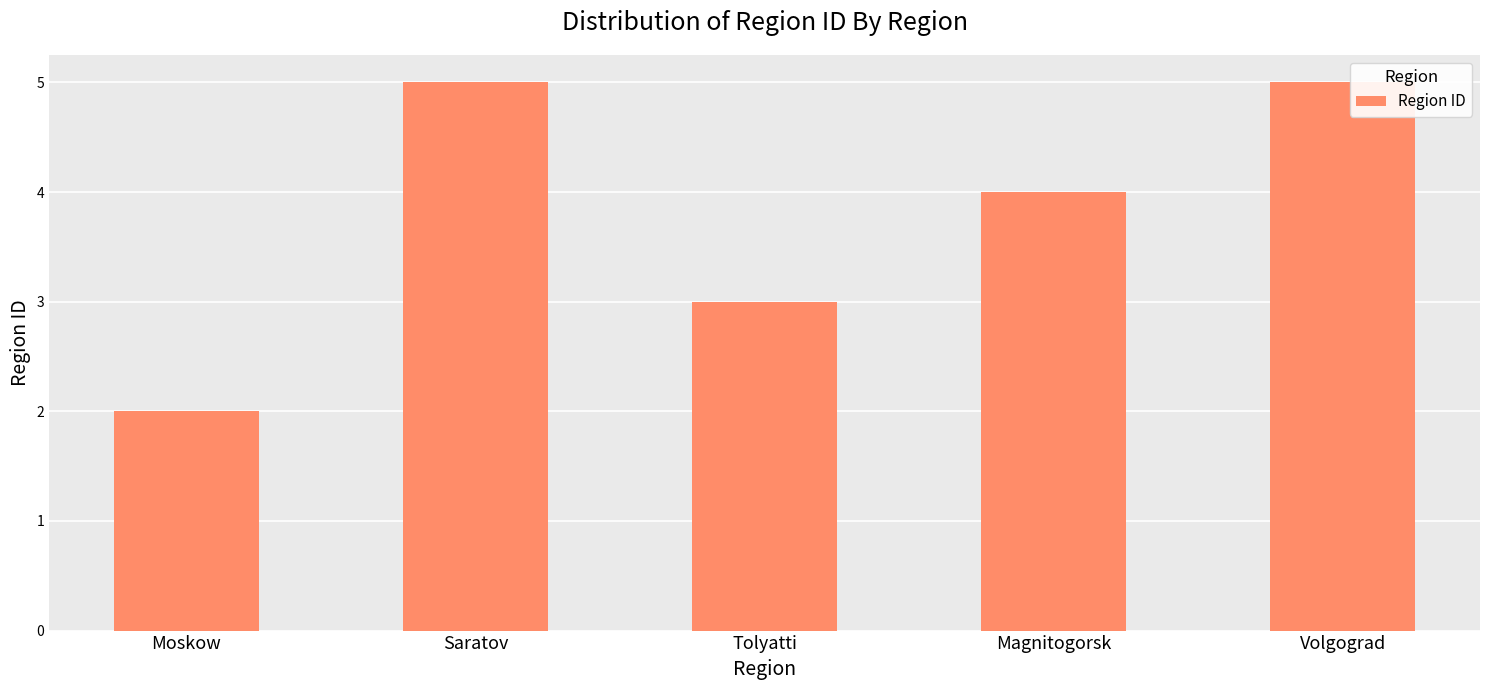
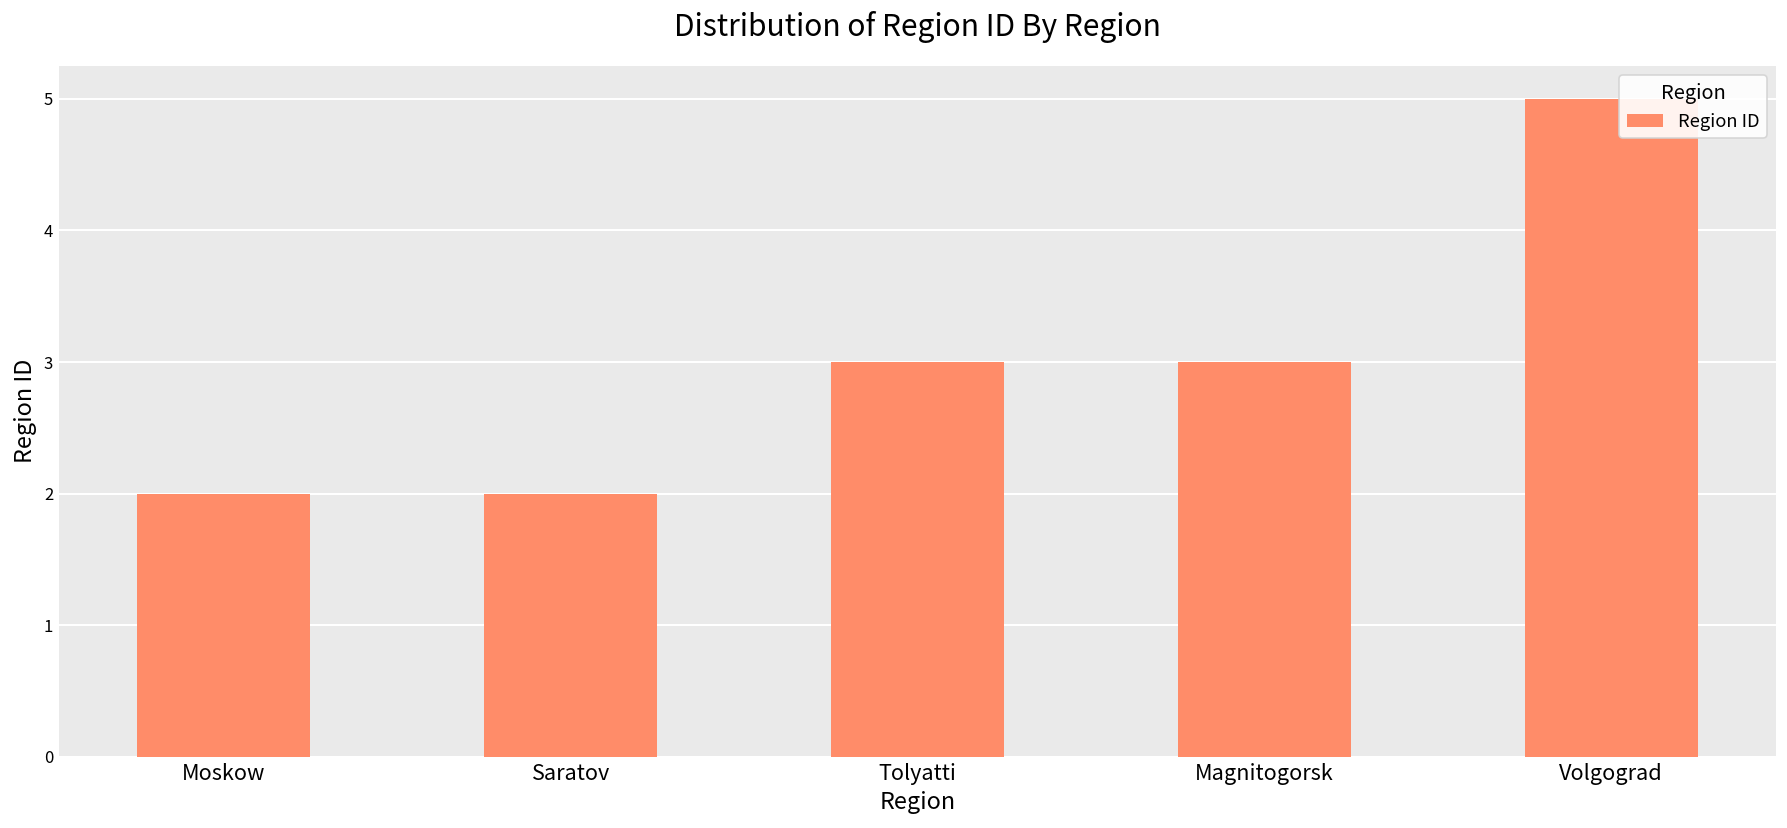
Saratov: 5 -> 2
Magnitogorsk: 4 -> 3
